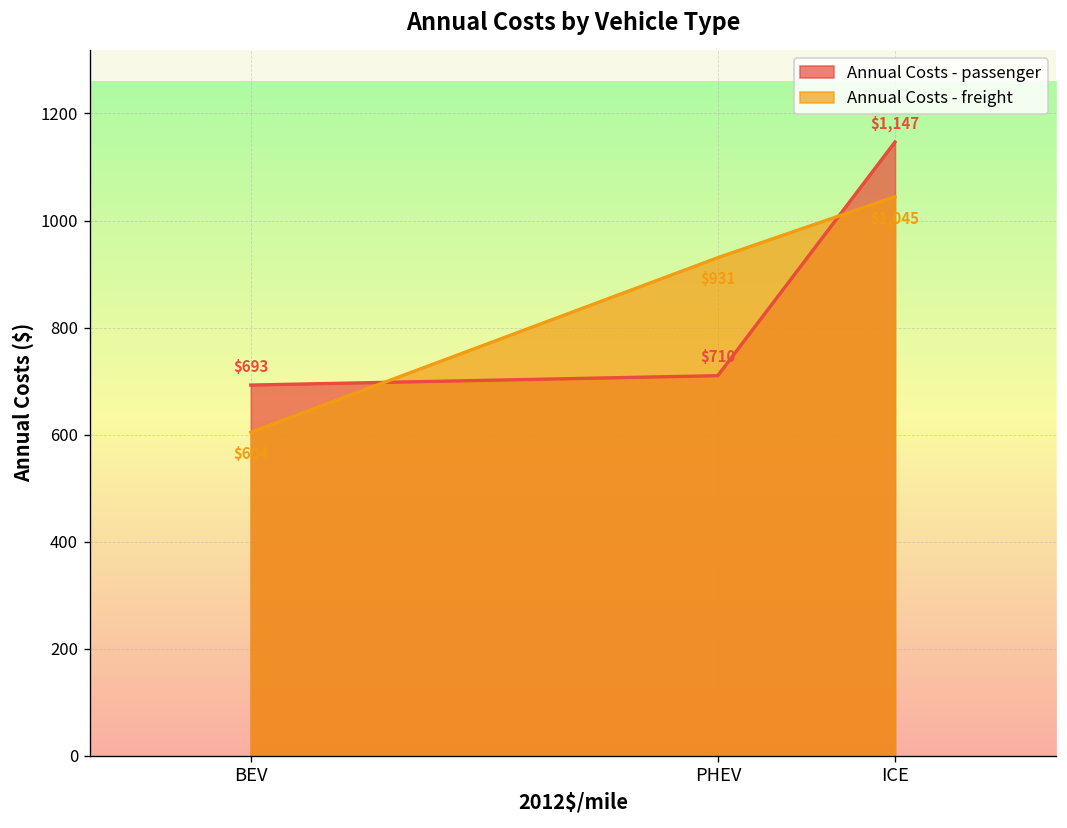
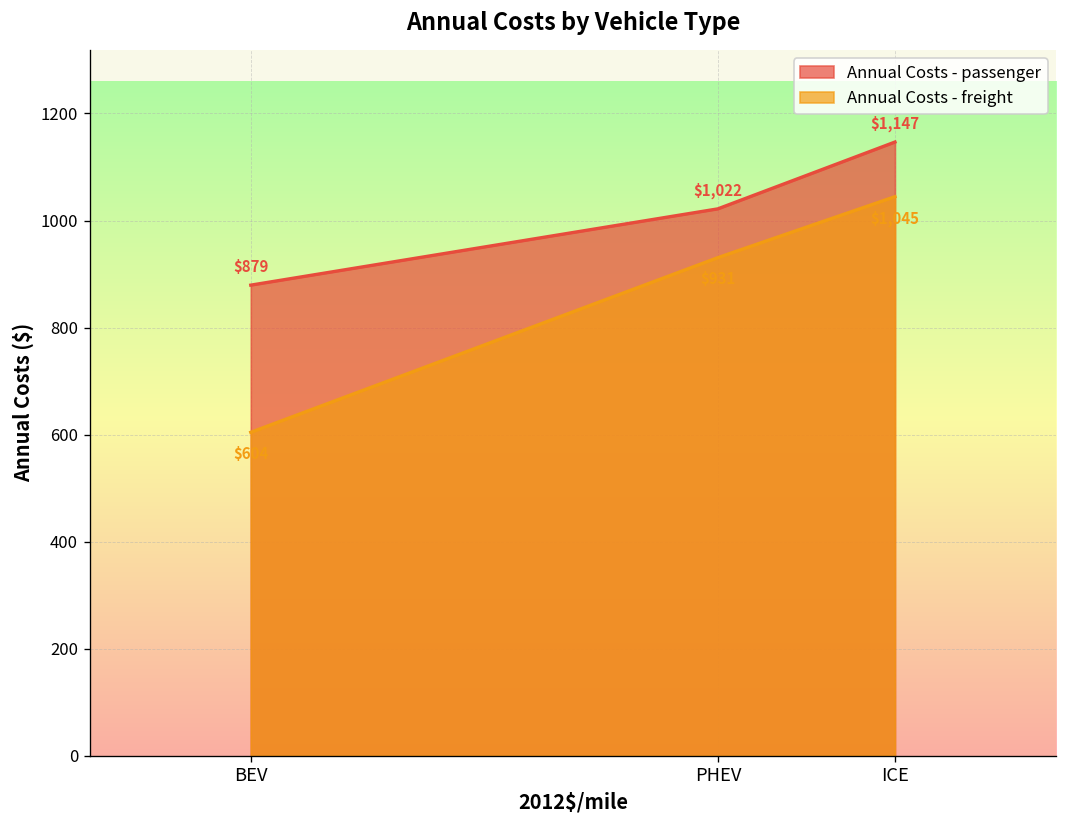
Annual Costs - passenger, BEV: $693 -> $879
Annual Costs - passenger, PHEV: $710 -> $1,022
